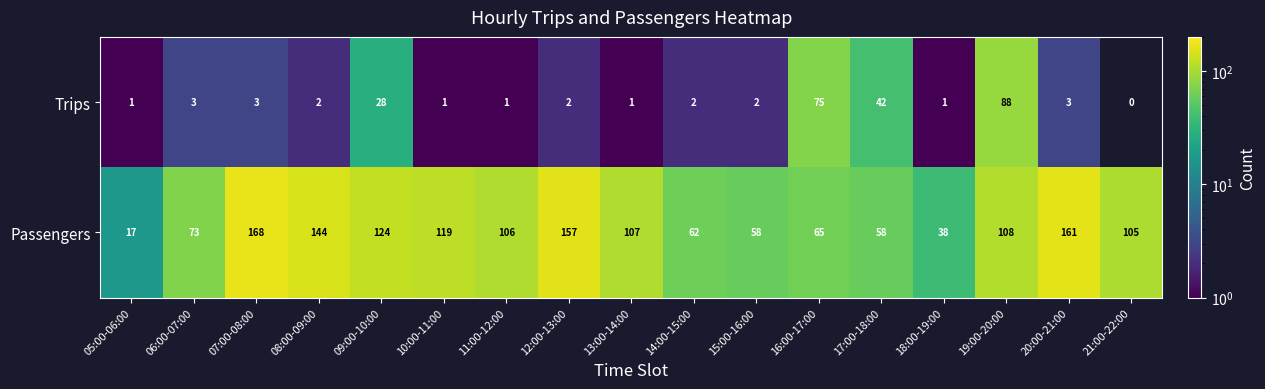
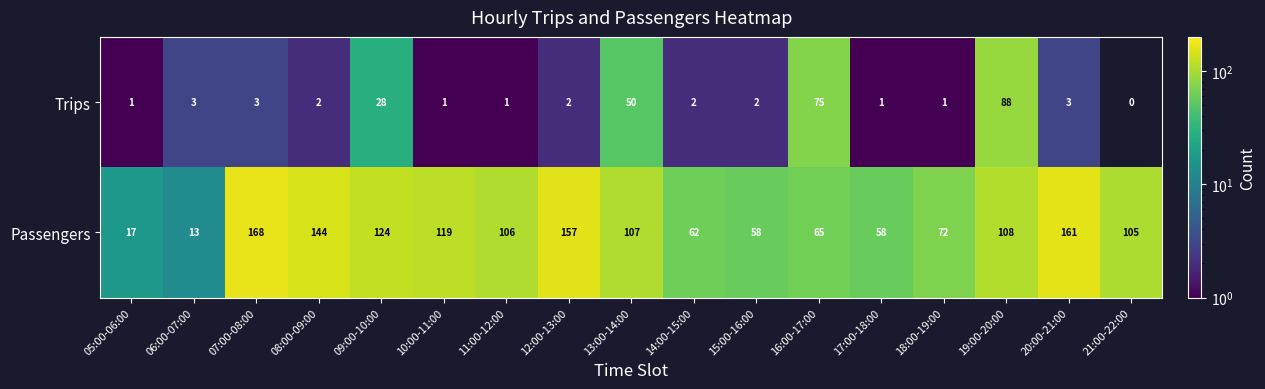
Trips, 13:00-14:00: 1 -> 50
Trips, 17:00-18:00: 42 -> 1
Passengers, 06:00-07:00: 73 -> 13
Passengers, 18:00-19:00: 38 -> 72
